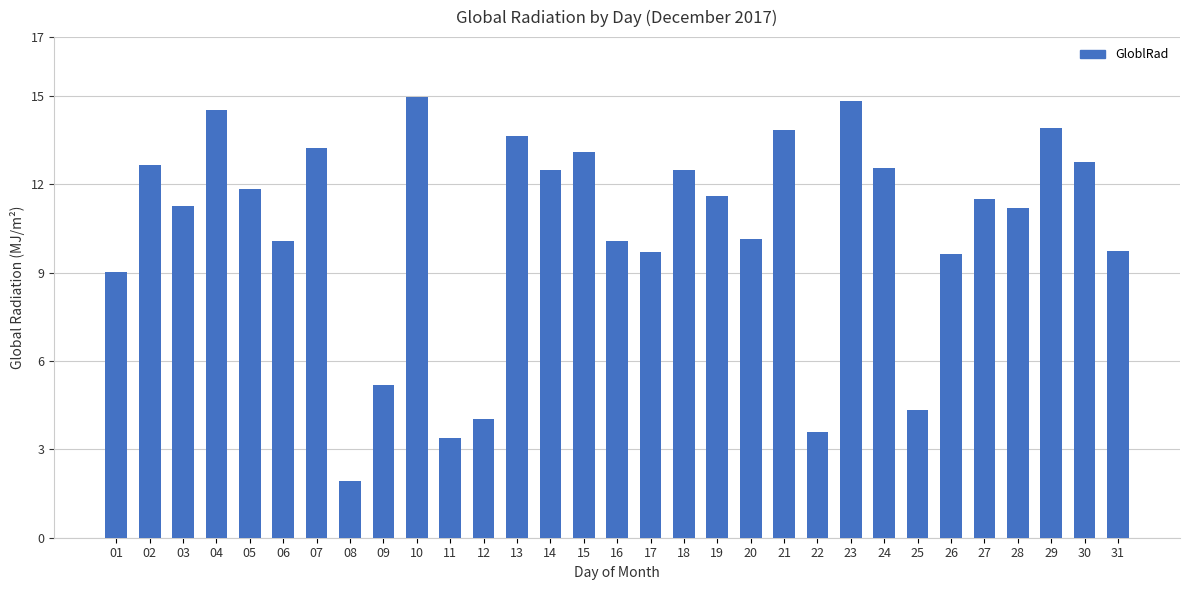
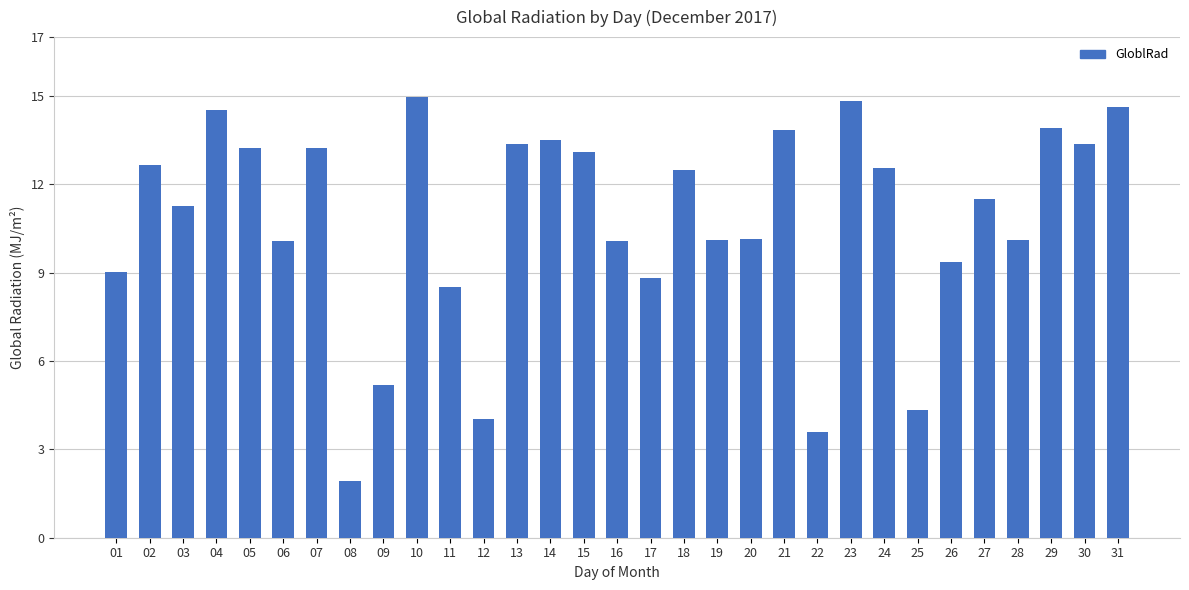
05: 11.9 -> 13.3
11: 3.4 -> 8.5
13: 13.7 -> 13.4
14: 12.5 -> 13.5
17: 9.7 -> 8.8
19: 11.6 -> 10.1
26: 9.7 -> 9.4
28: 11.2 -> 10.1
30: 12.8 -> 13.4
31: 9.8 -> 14.6
